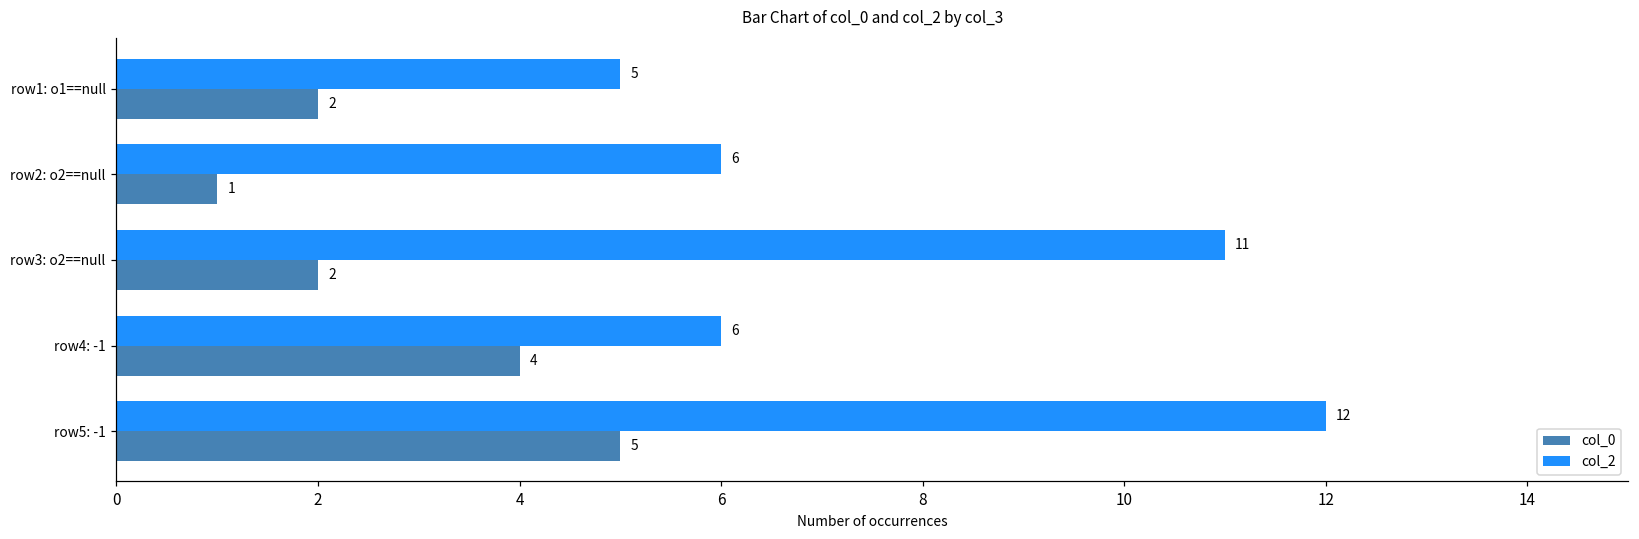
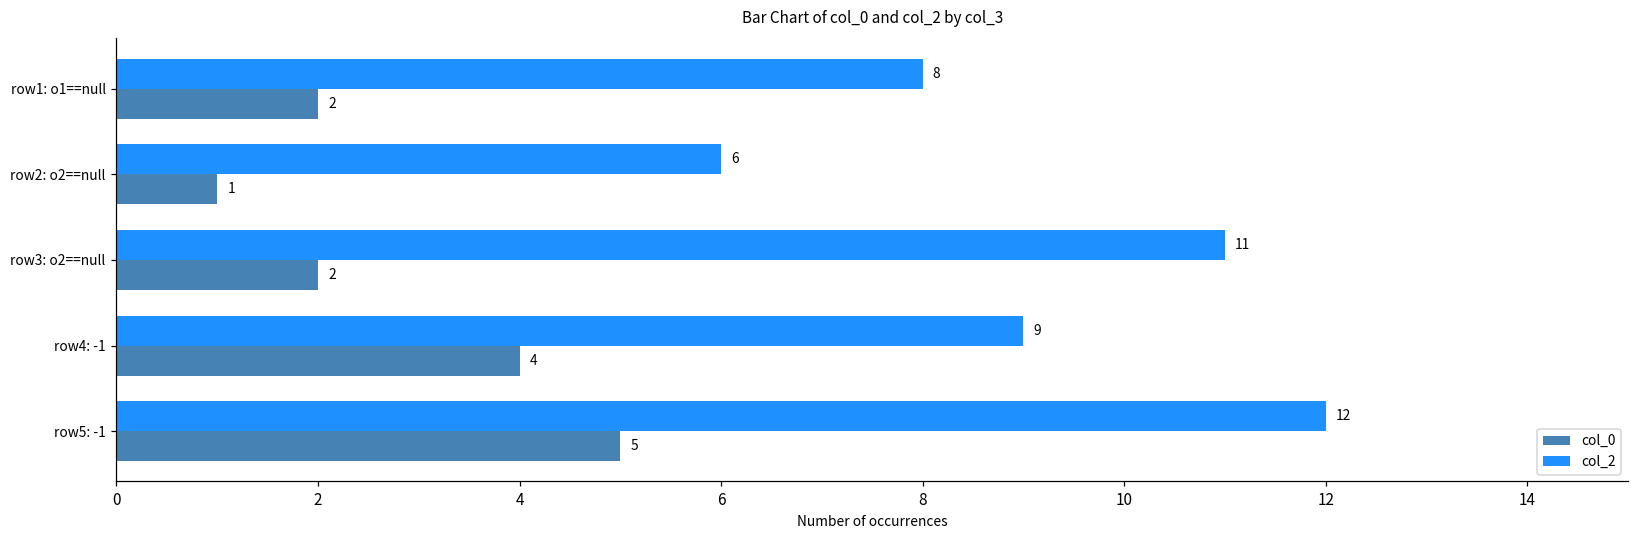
col_2, row1: o1==null: 5 -> 8
col_2, row4: -1: 6 -> 9
